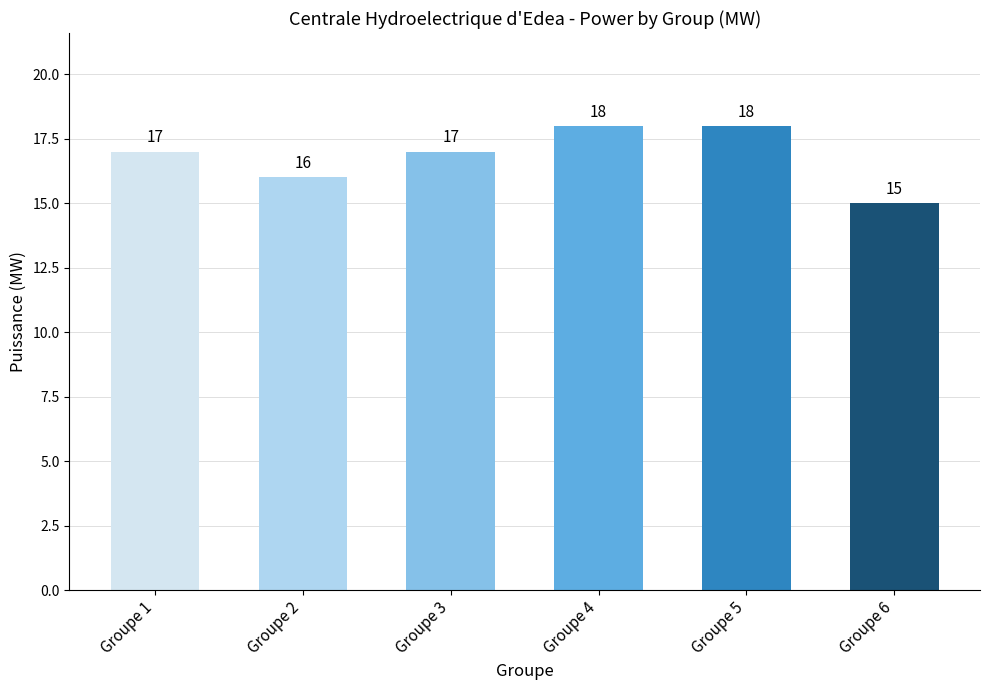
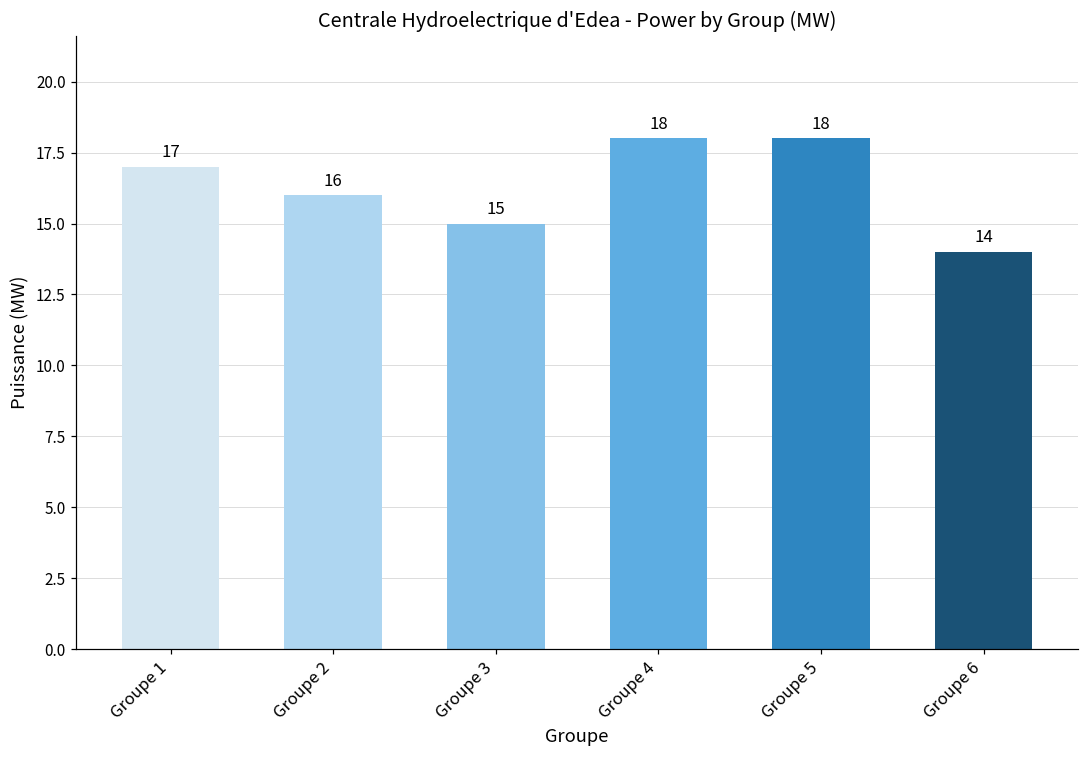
Groupe 3: 17 -> 15
Groupe 6: 15 -> 14
